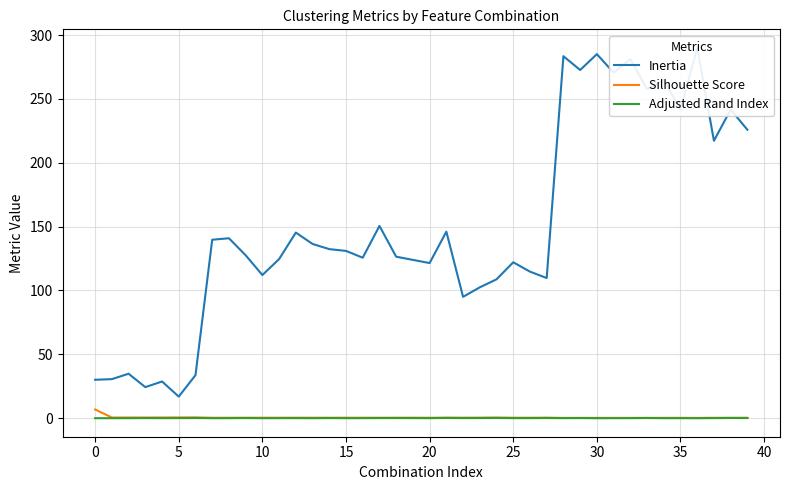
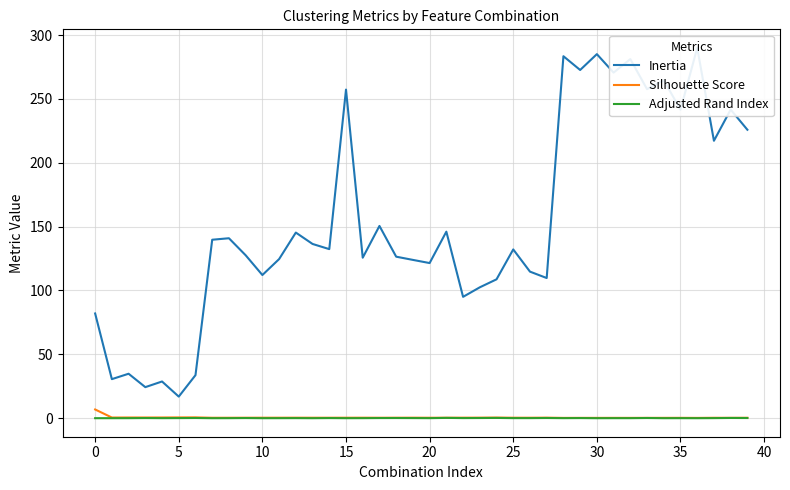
Inertia, 0: 30 -> 82
Inertia, 15: 131 -> 257
Inertia, 25: 122 -> 132
